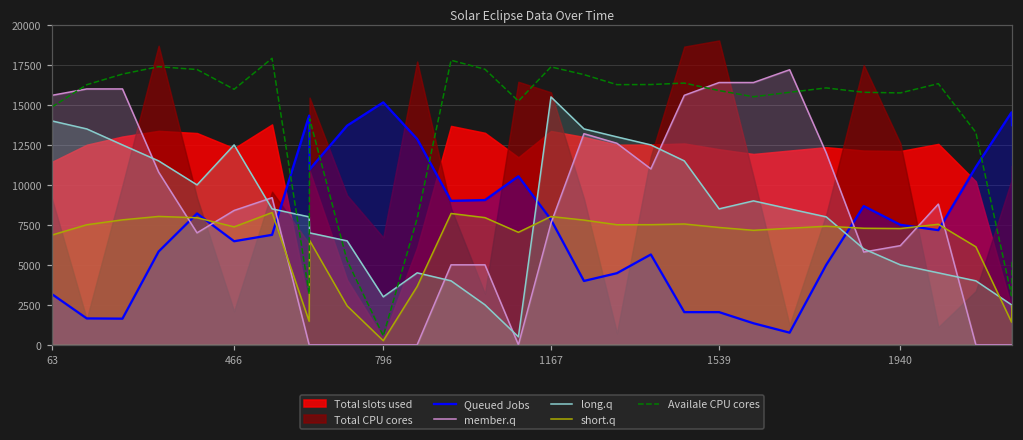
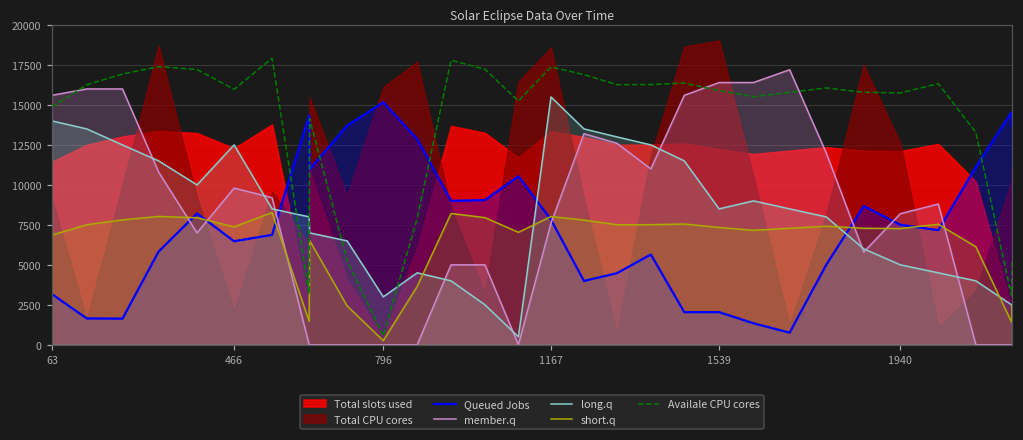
member.q, 466: 8400 -> 9800
Total CPU cores, 796: 6700 -> 16100
Total CPU cores, 1167: 15800 -> 18600
member.q, 1940: 6200 -> 8200
